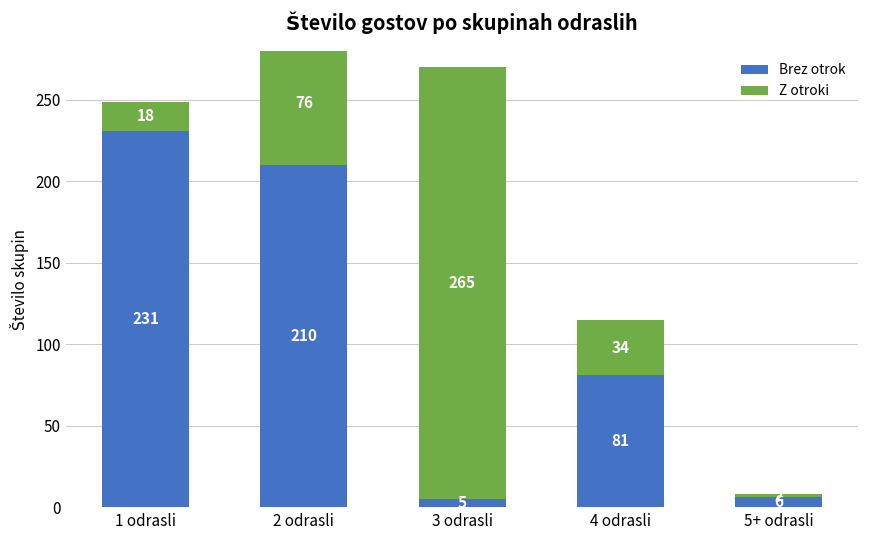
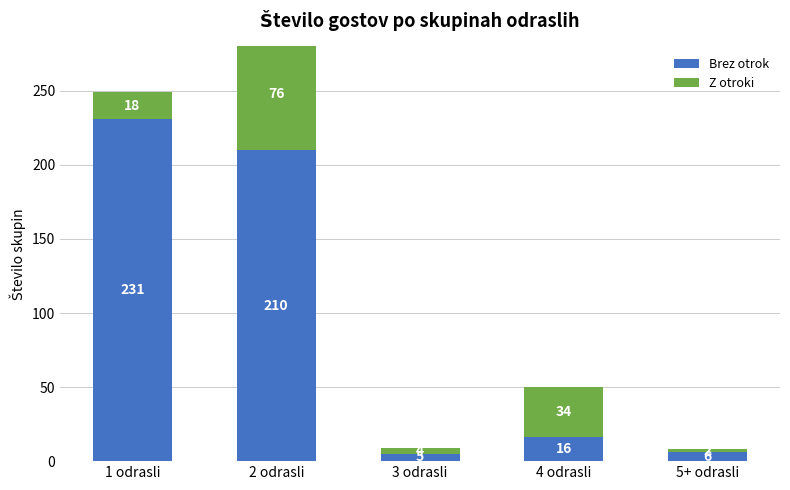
Z otroki, 3 odrasli: 265 -> 4
Brez otrok, 4 odrasli: 81 -> 16
